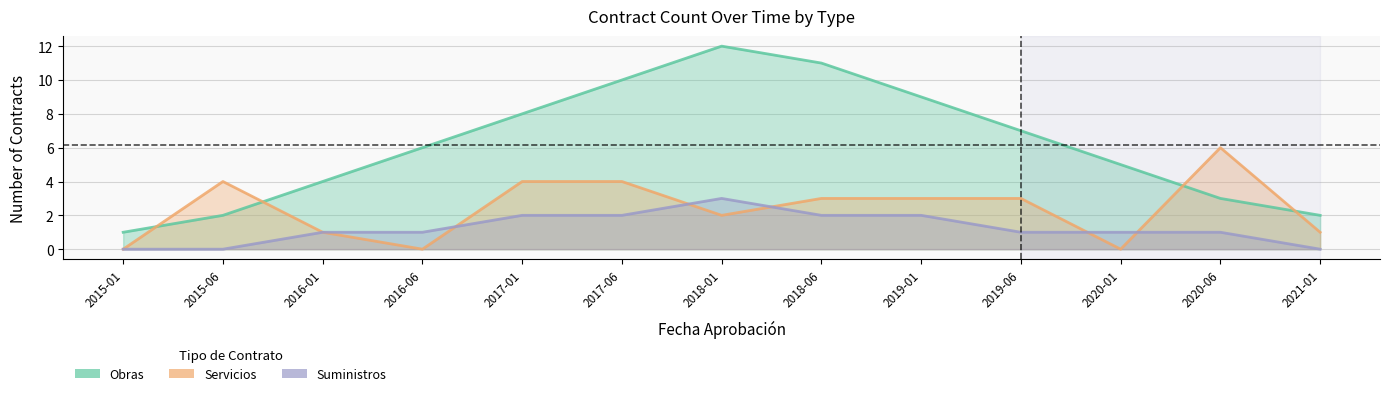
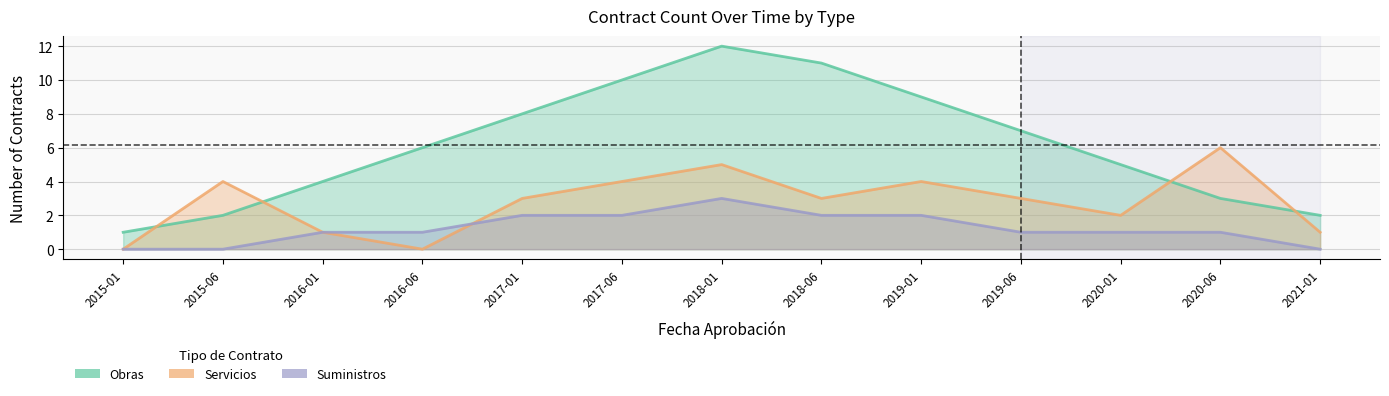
Servicios, 2017-01: 4 -> 3
Servicios, 2018-01: 2 -> 5
Servicios, 2019-01: 3 -> 4
Servicios, 2020-01: 0 -> 2
